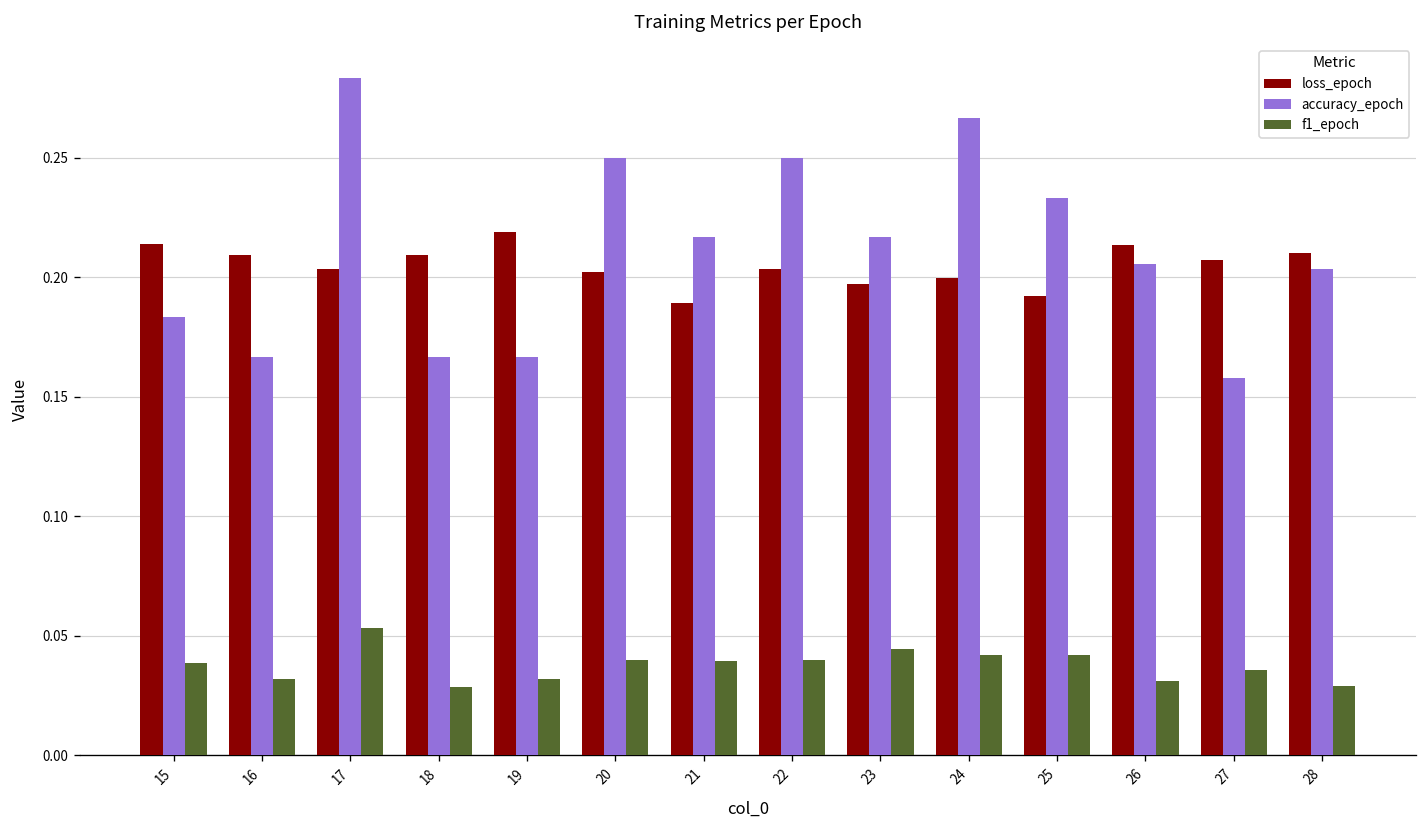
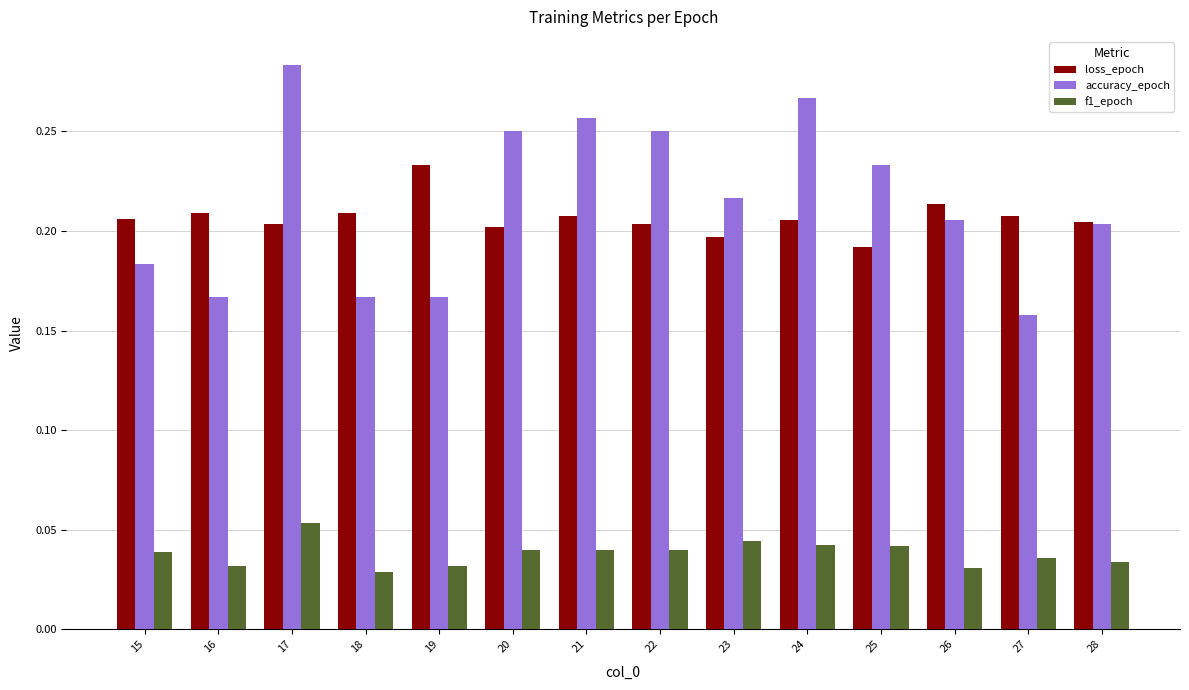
loss_epoch, 15: 0.214 -> 0.206
loss_epoch, 19: 0.219 -> 0.233
loss_epoch, 21: 0.189 -> 0.208
accuracy_epoch, 21: 0.217 -> 0.257
loss_epoch, 24: 0.200 -> 0.206
loss_epoch, 28: 0.210 -> 0.204
f1_epoch, 28: 0.029 -> 0.034
